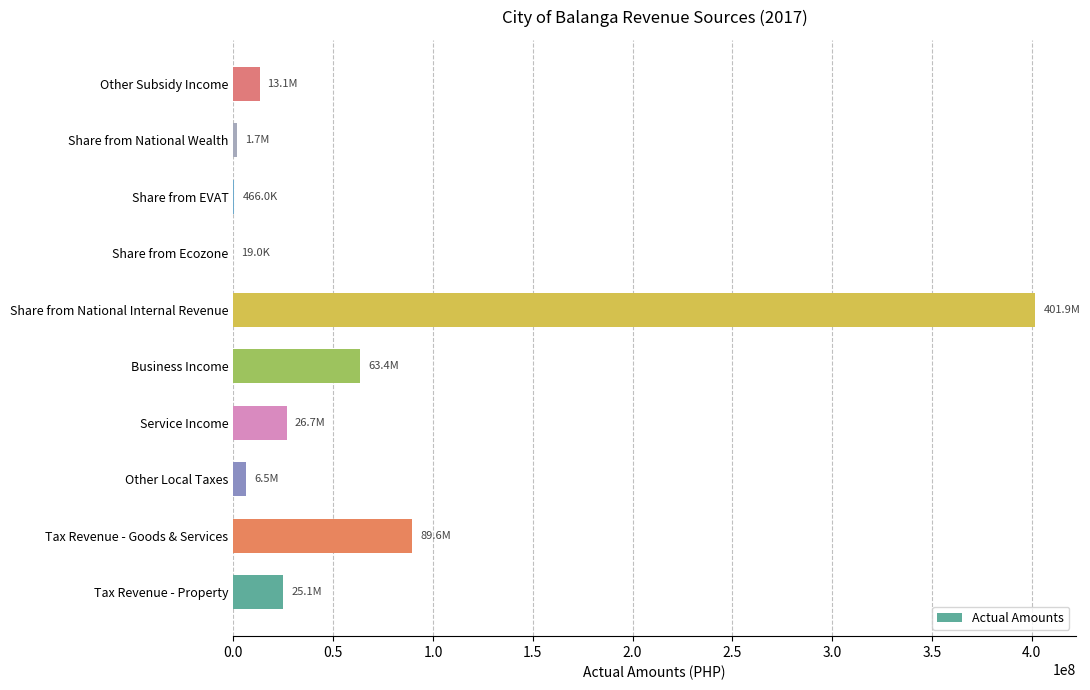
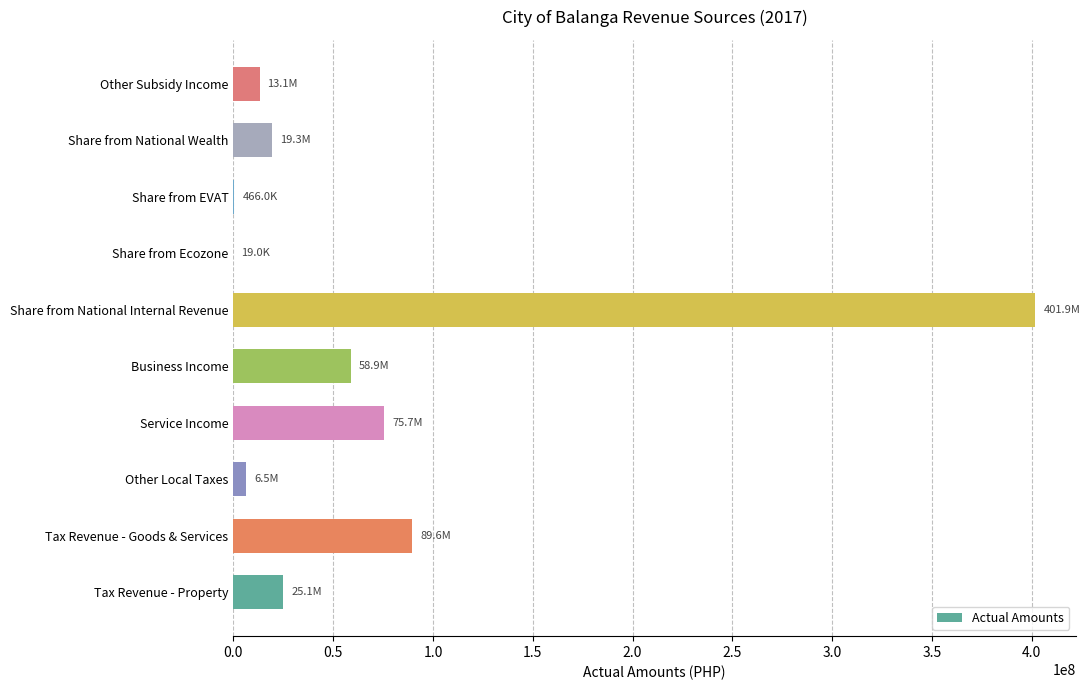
Share from National Wealth: 1.7M -> 19.3M
Business Income: 63.4M -> 58.9M
Service Income: 26.7M -> 75.7M
